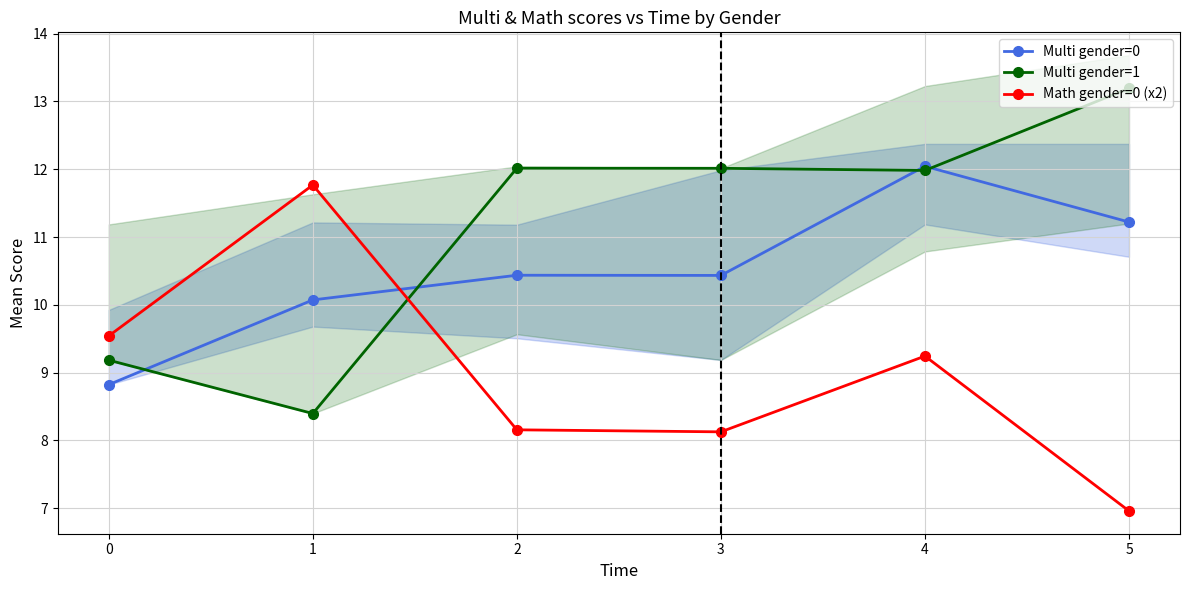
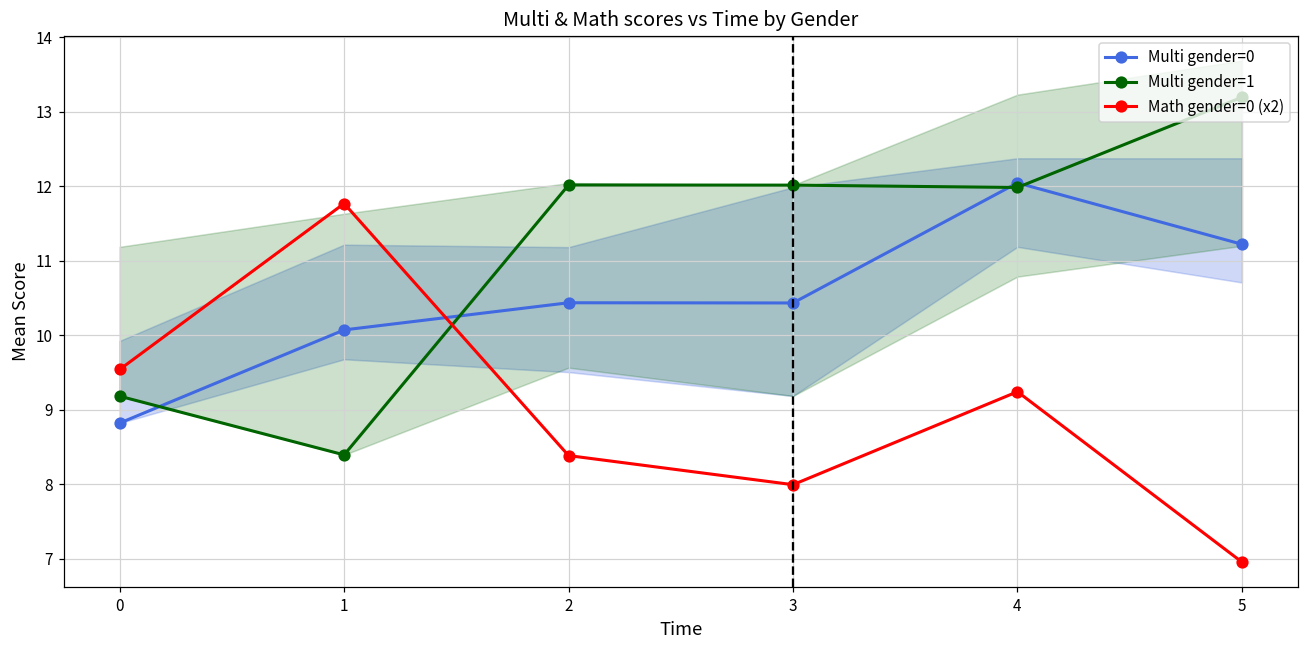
Math gender=0 (x2), 2: 8.2 -> 8.4
Math gender=0 (x2), 3: 8.1 -> 8.0
